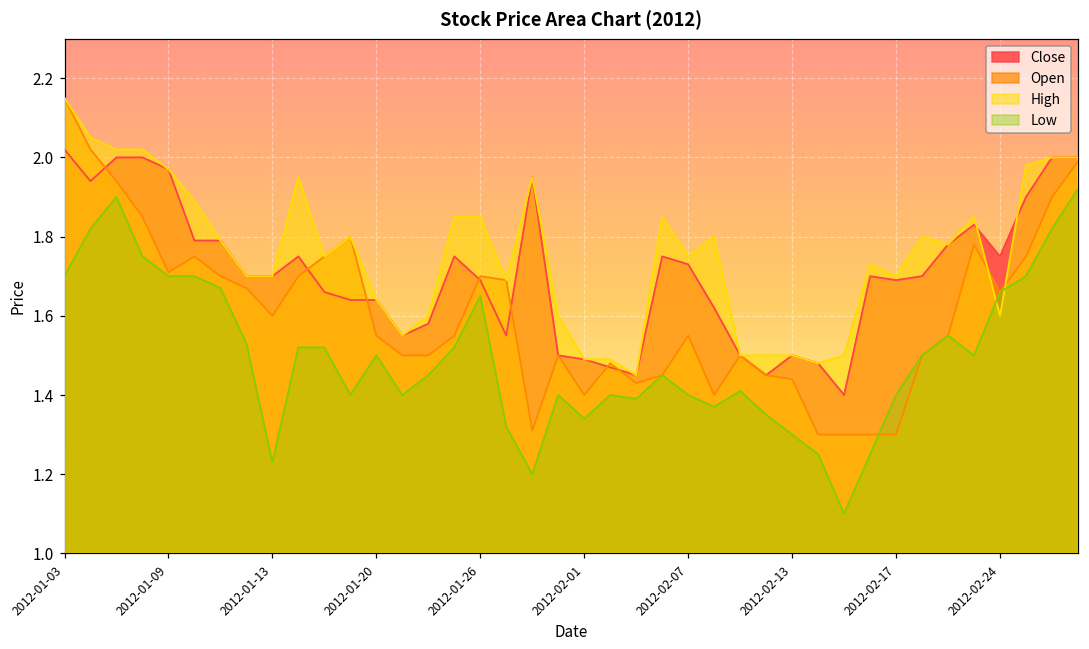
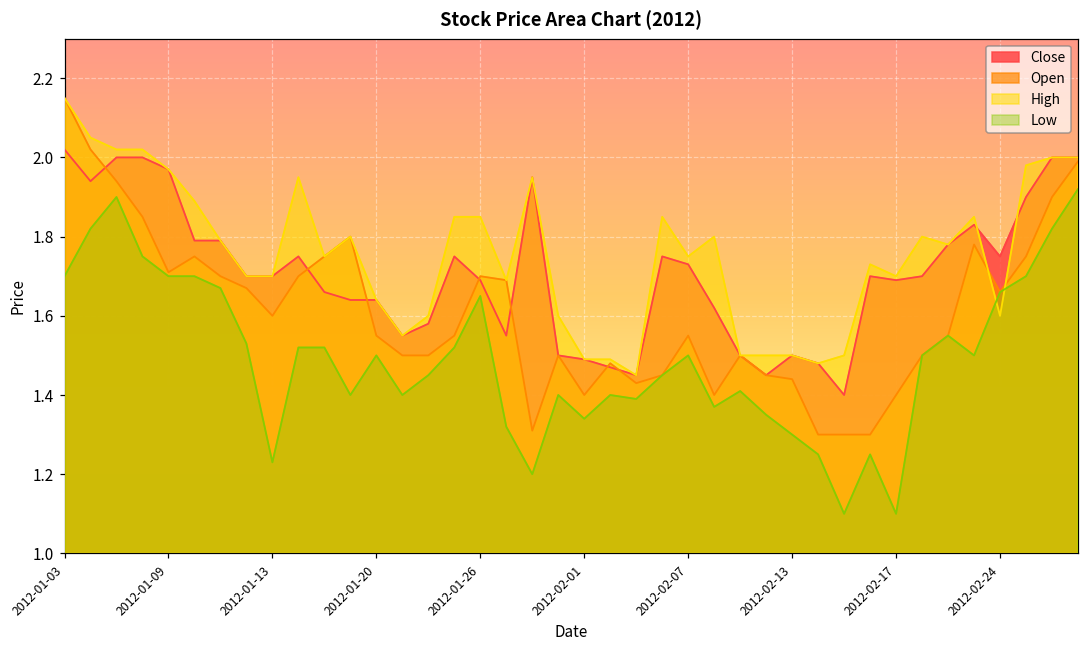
Low, 2012-02-07: 1.4 -> 1.5
Open, 2012-02-17: 1.3 -> 1.4
Low, 2012-02-17: 1.4 -> 1.1
